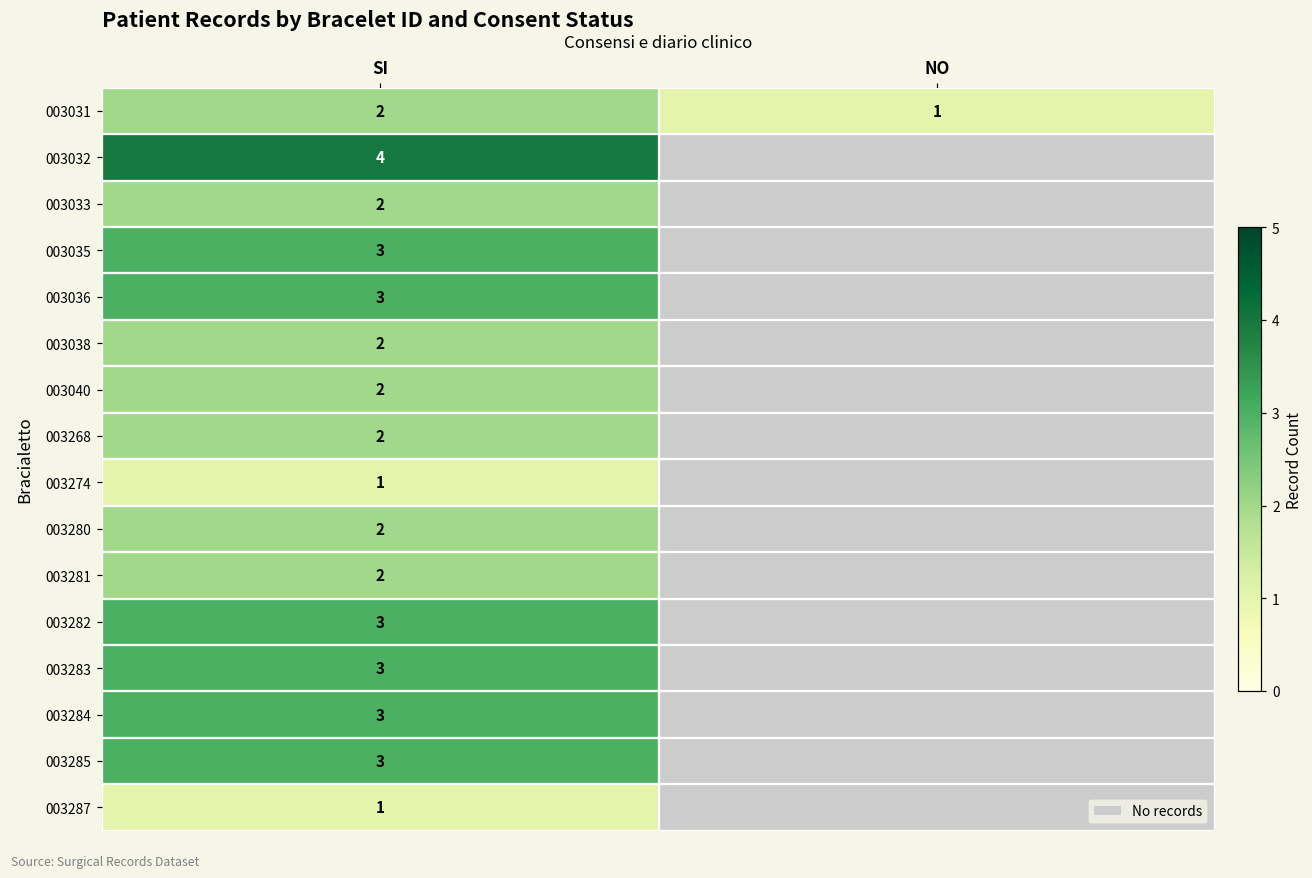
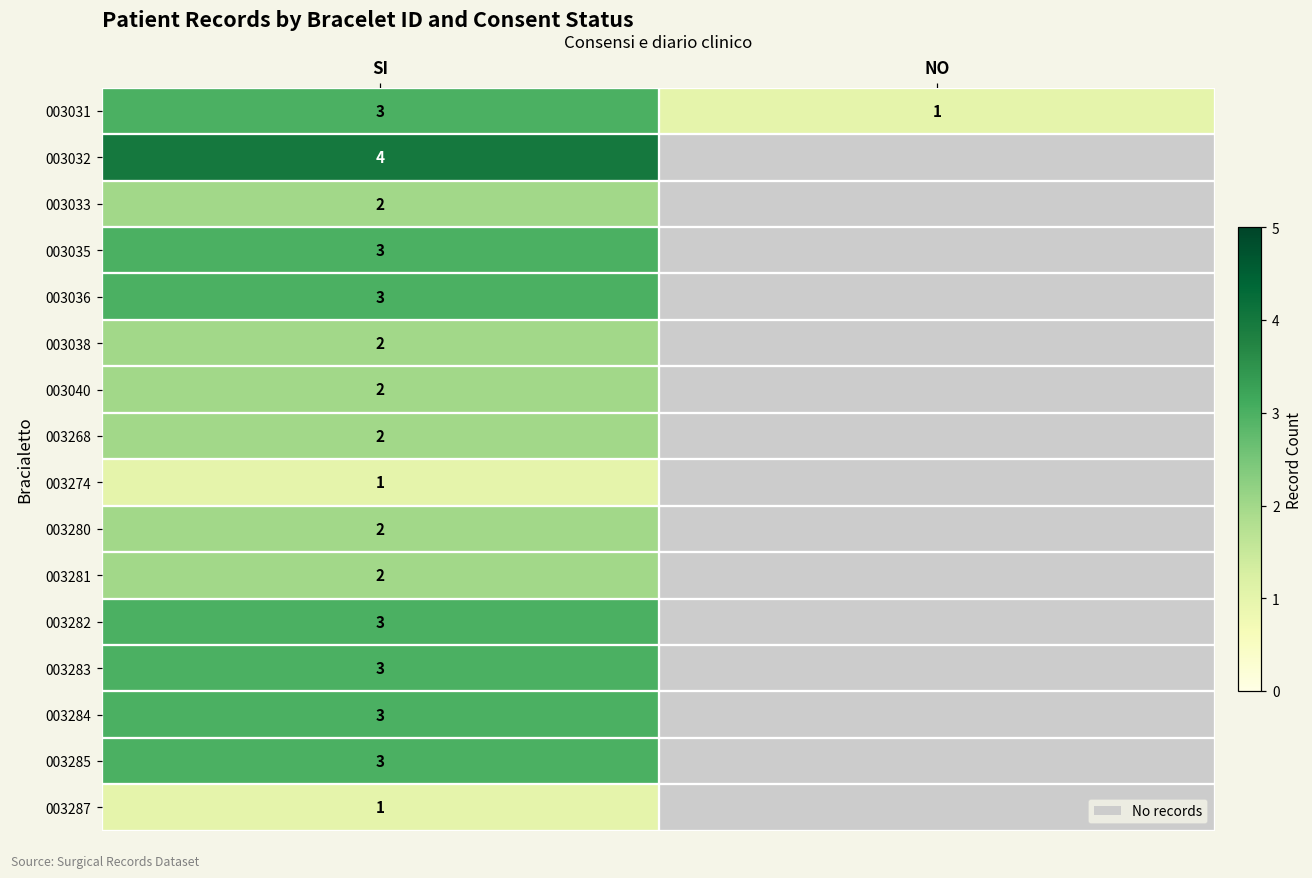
003031, SI: 2 -> 3
